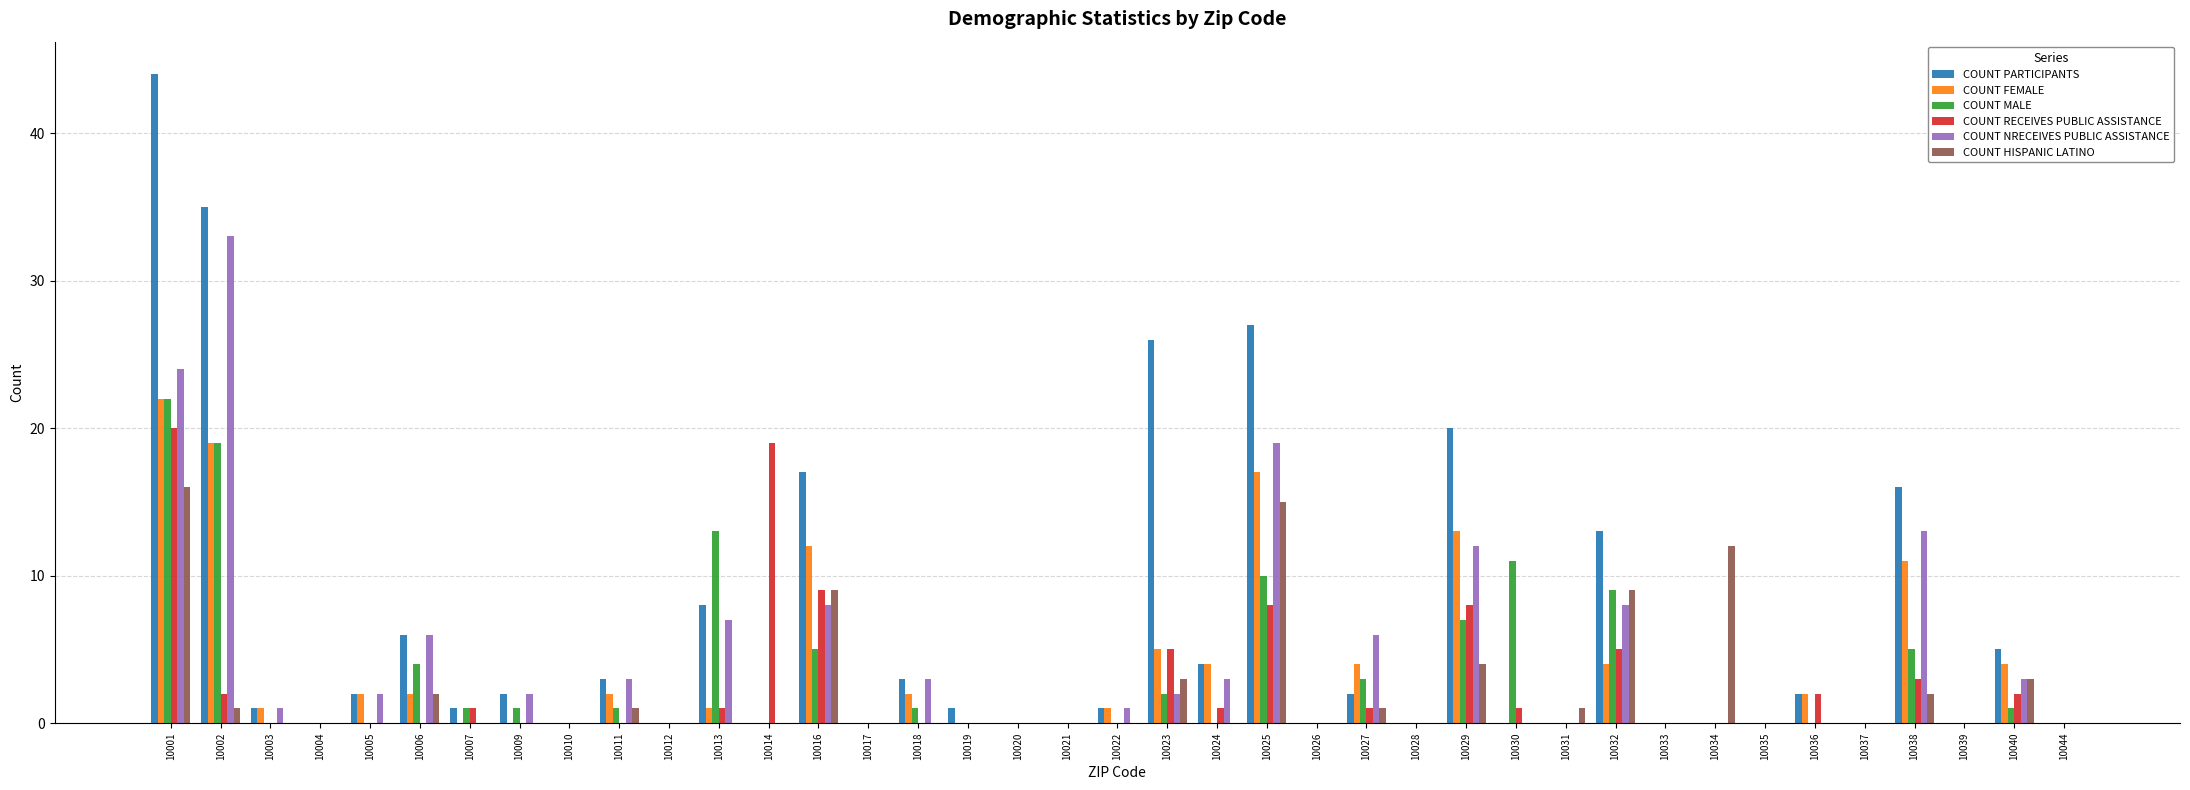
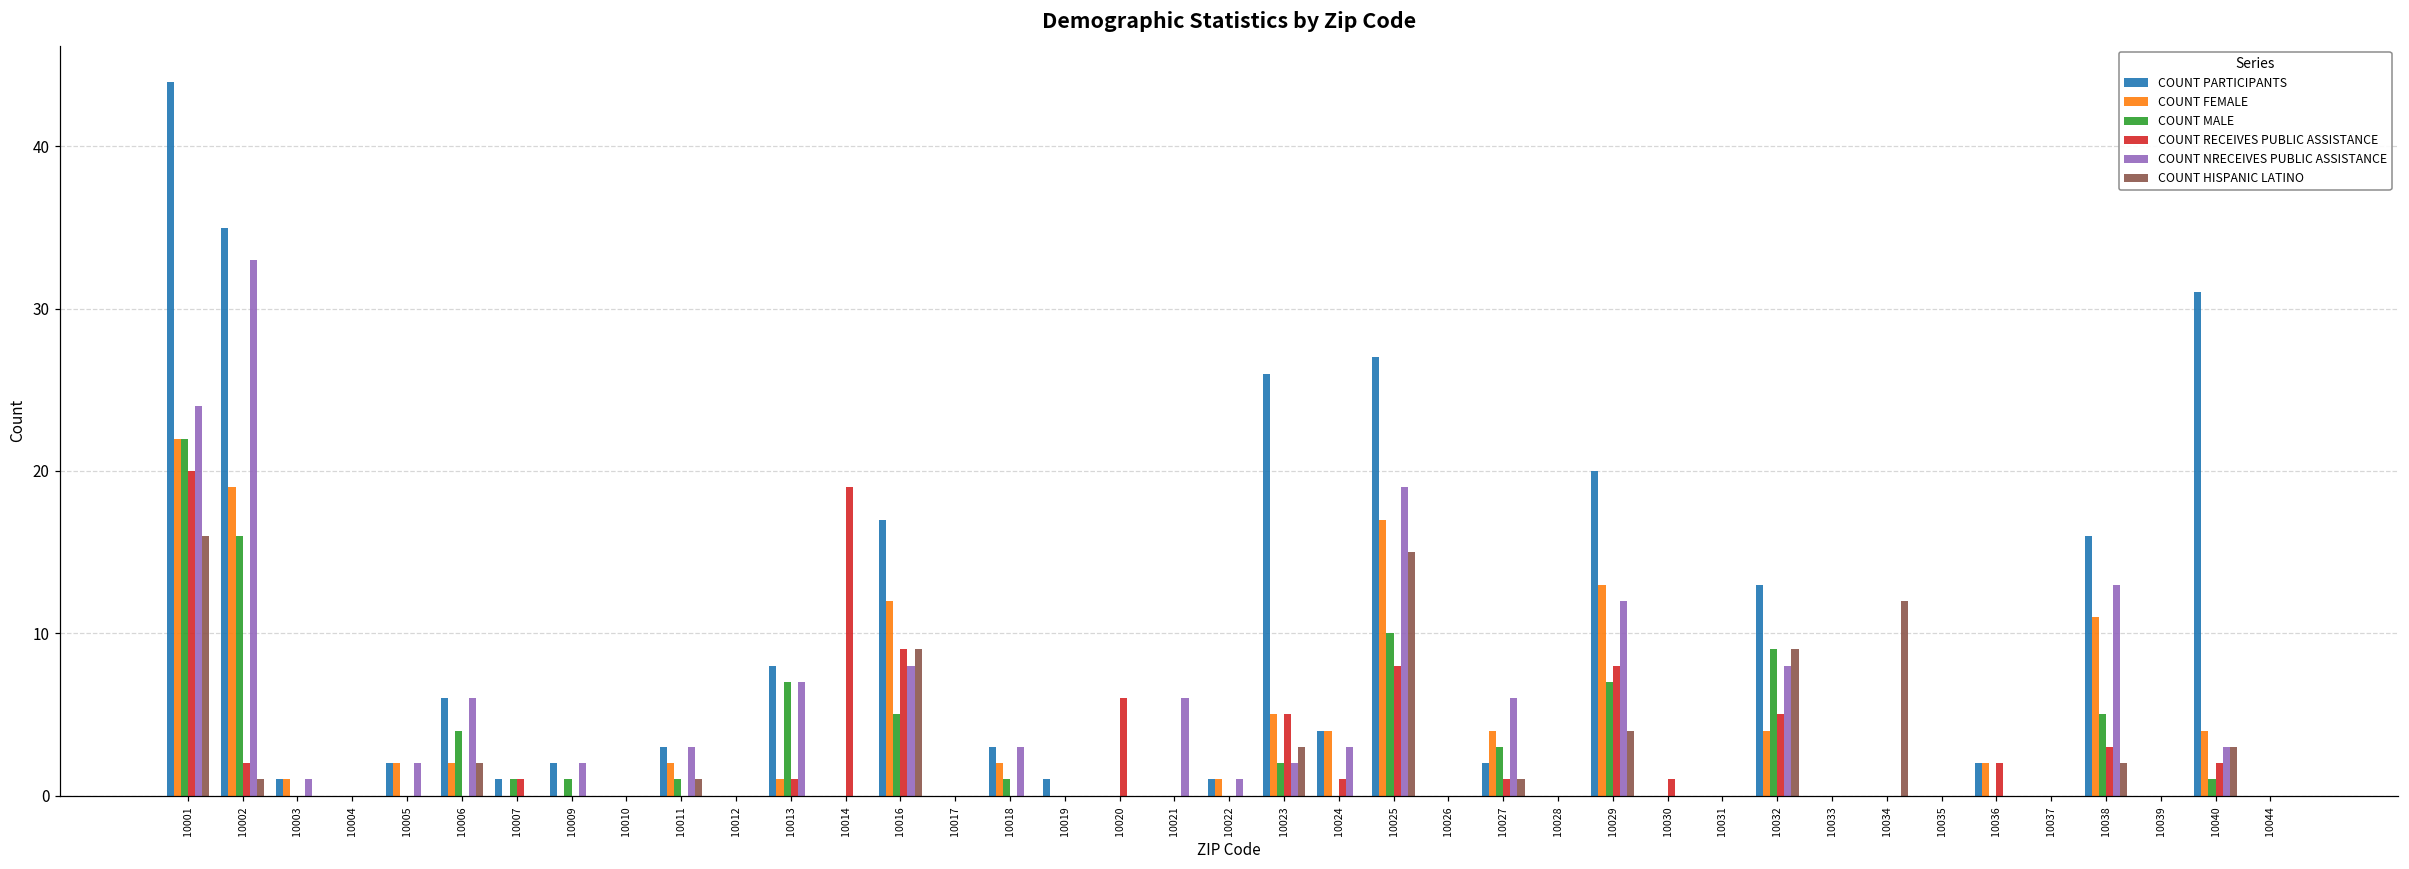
COUNT MALE, 10002: 19 -> 16
COUNT MALE, 10013: 13 -> 7
COUNT RECEIVES PUBLIC ASSISTANCE, 10020: 0 -> 6
COUNT NRECEIVES PUBLIC ASSISTANCE, 10021: 0 -> 6
COUNT MALE, 10030: 11 -> 0
COUNT HISPANIC LATINO, 10031: 1 -> 0
COUNT PARTICIPANTS, 10040: 5 -> 31
